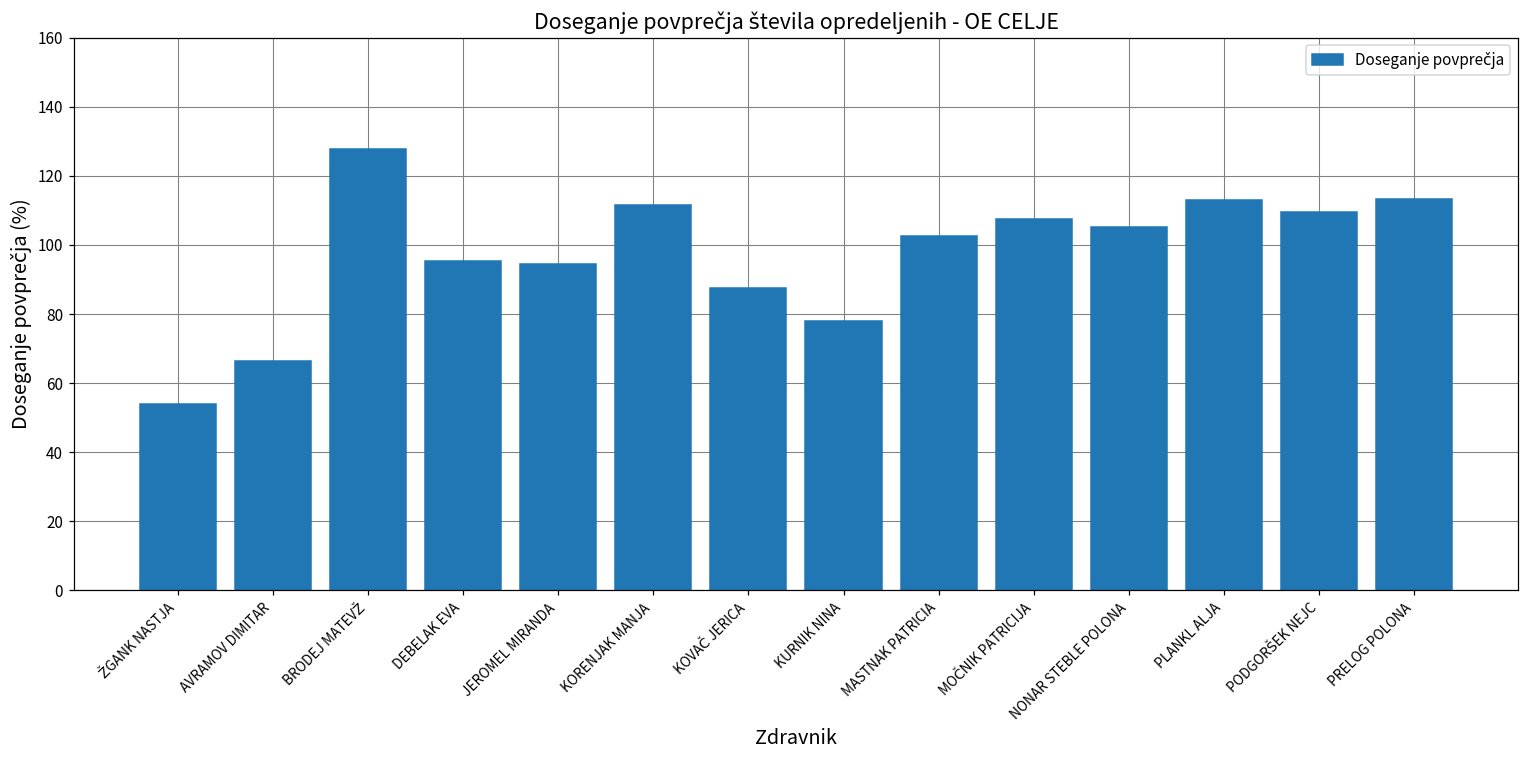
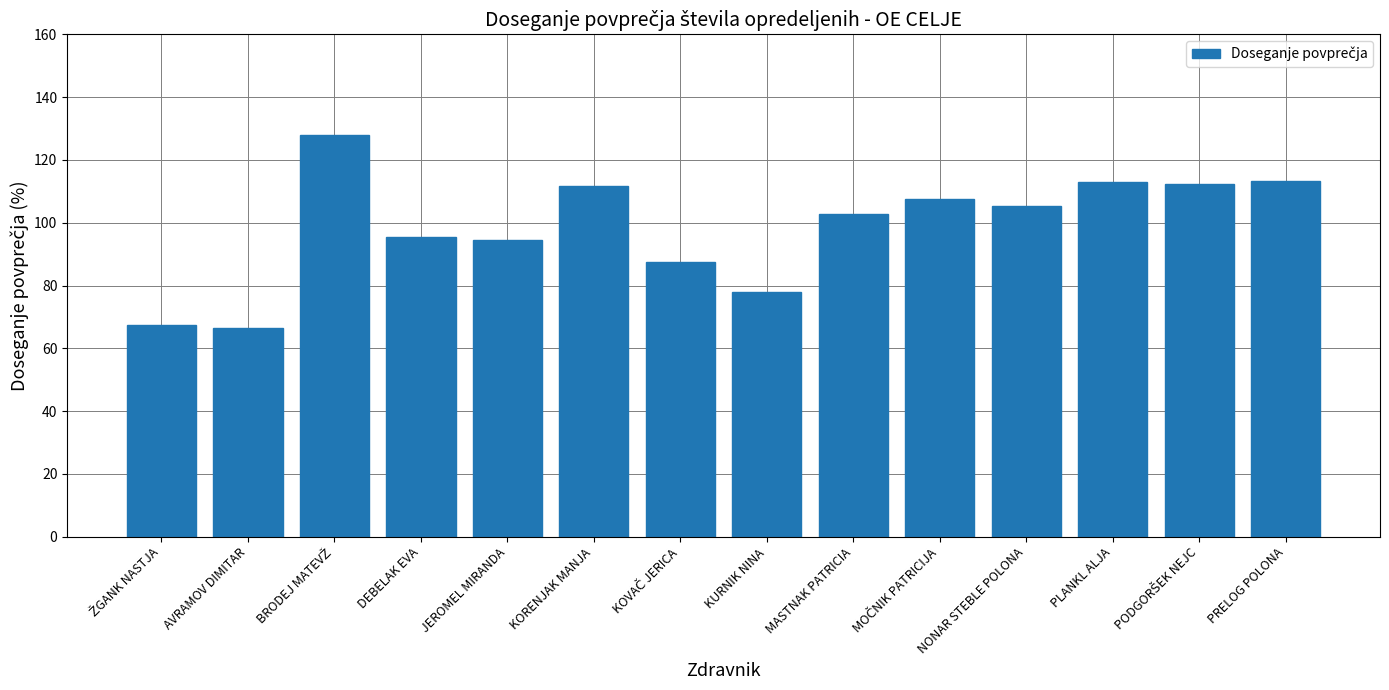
ŽGANK NASTJA: 54 -> 67
PODGORŠEK NEJC: 110 -> 112
